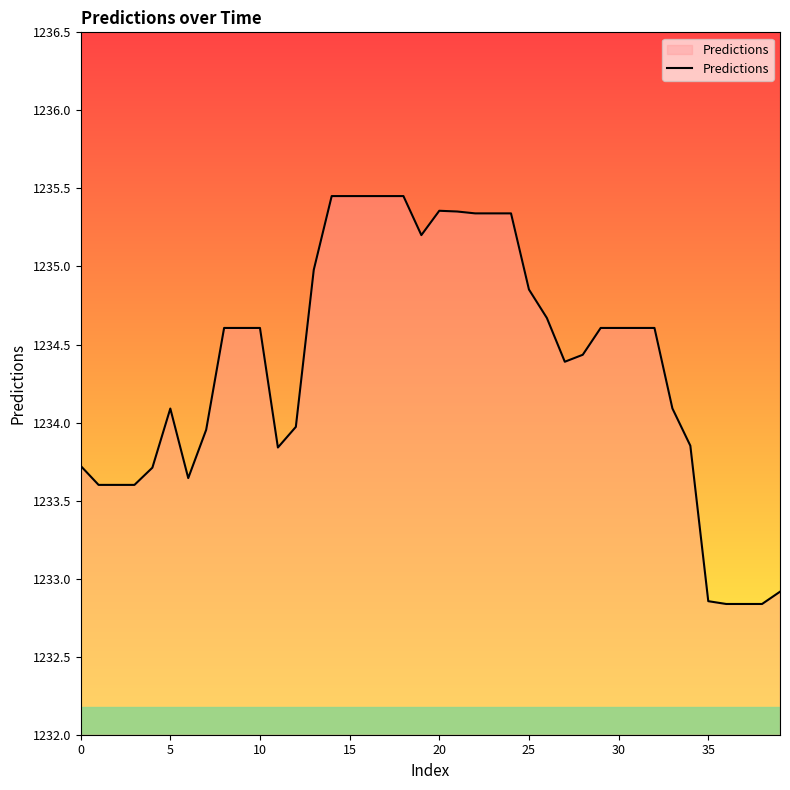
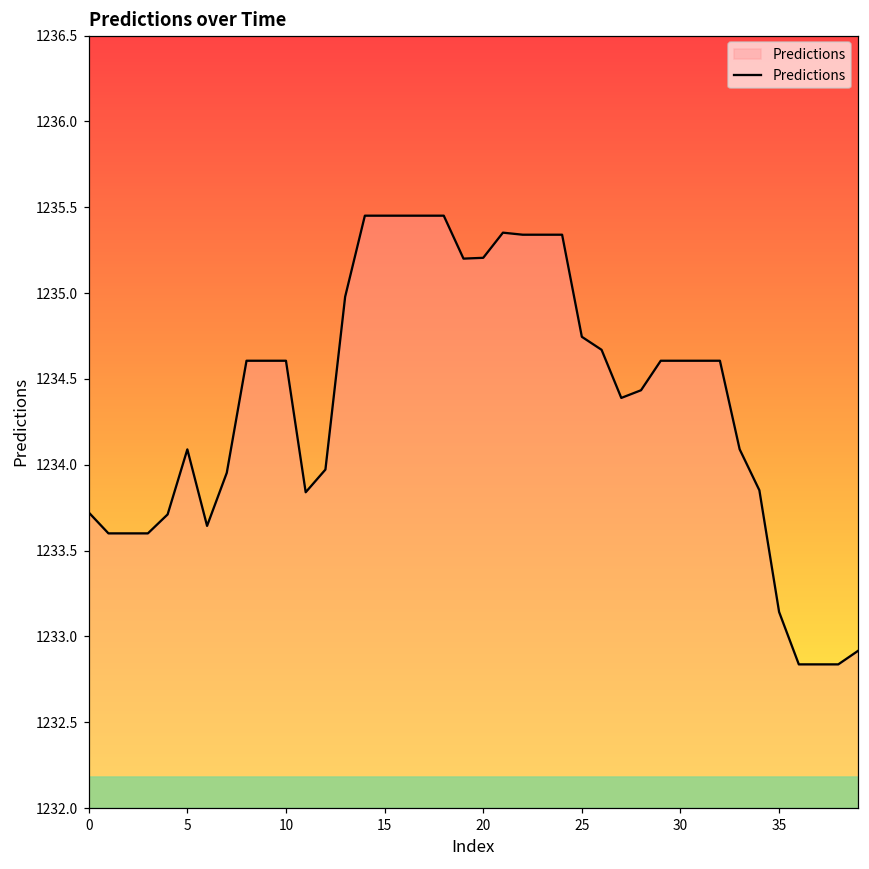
20: 1235.36 -> 1235.21
25: 1234.85 -> 1234.75
35: 1232.86 -> 1233.14
